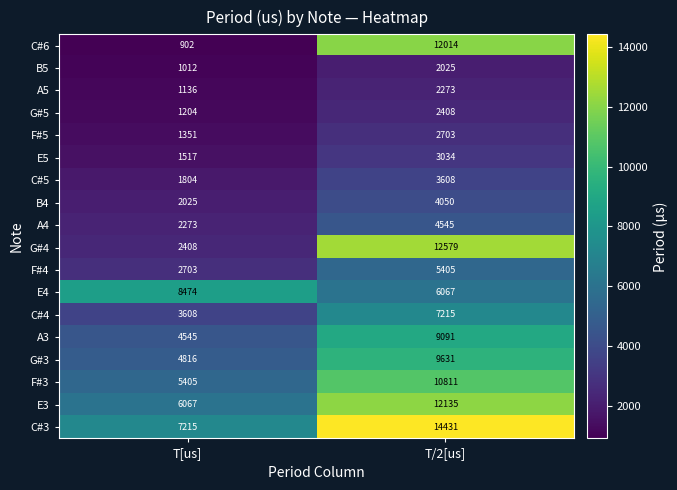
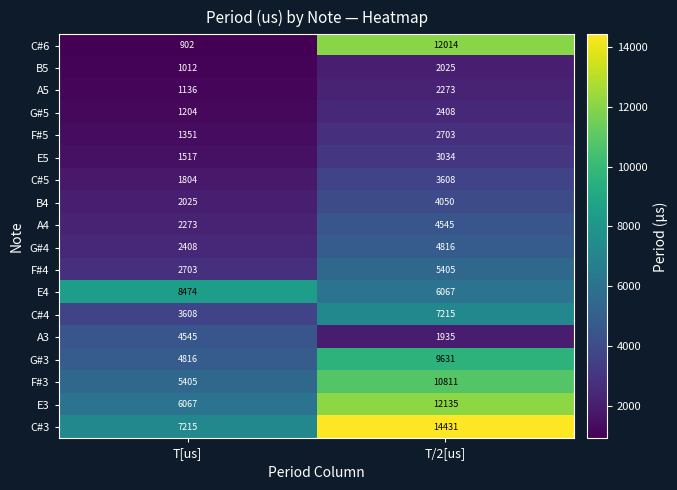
G#4, T/2[us]: 12579 -> 4816
A3, T/2[us]: 9091 -> 1935
